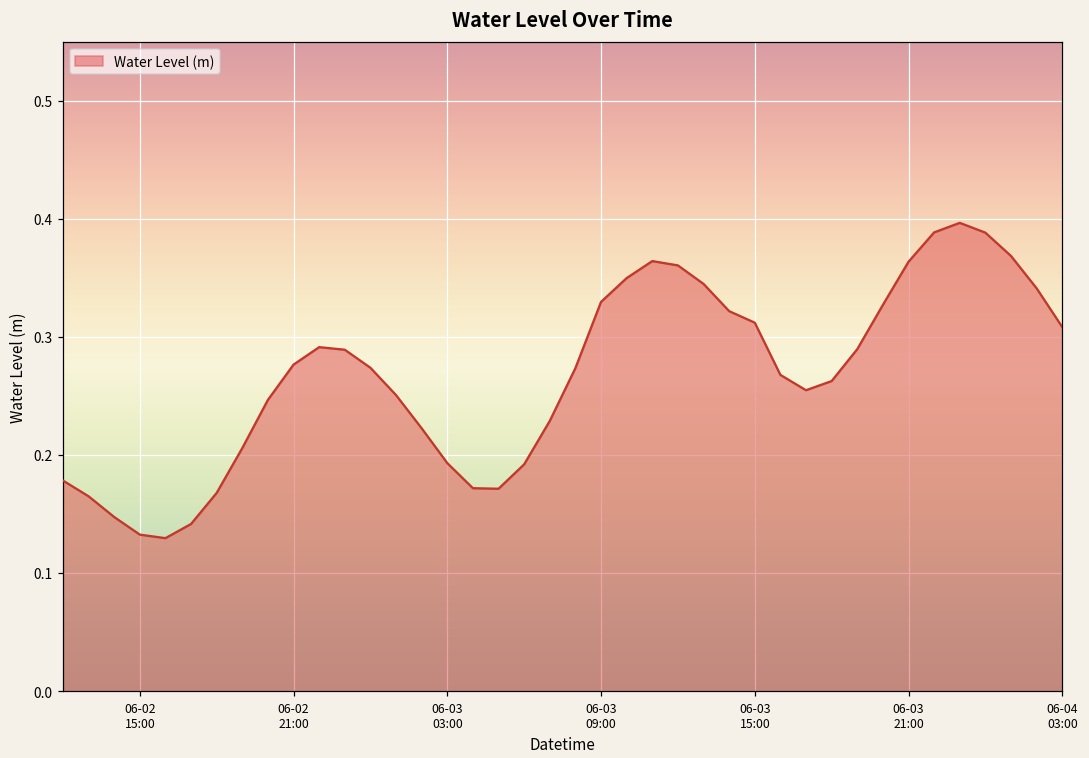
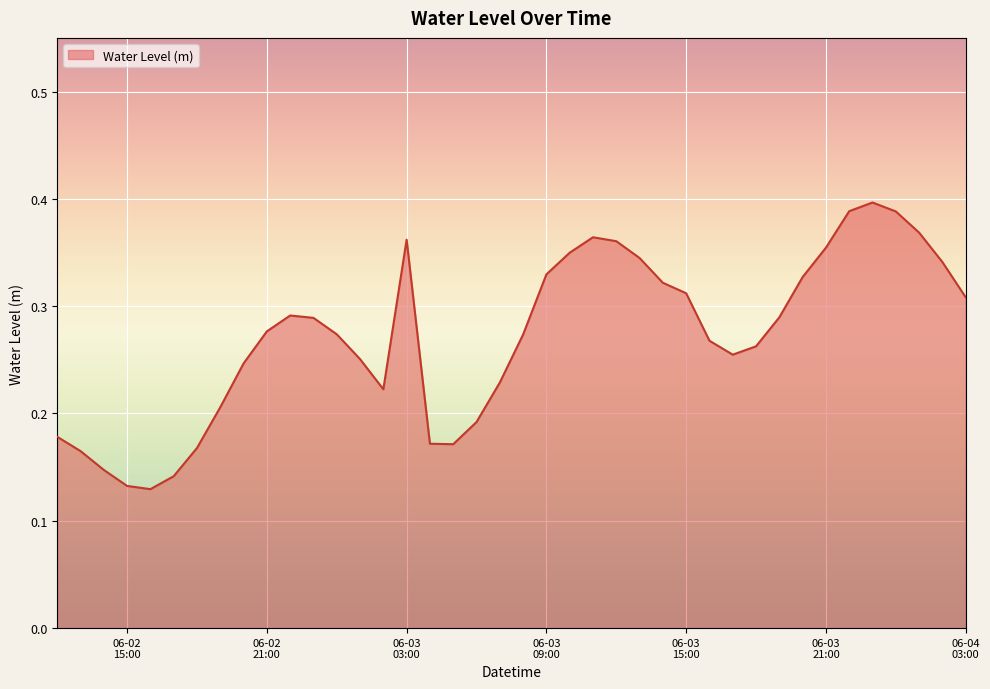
06-03 03:00: 0.193 -> 0.362
06-03 21:00: 0.364 -> 0.355
